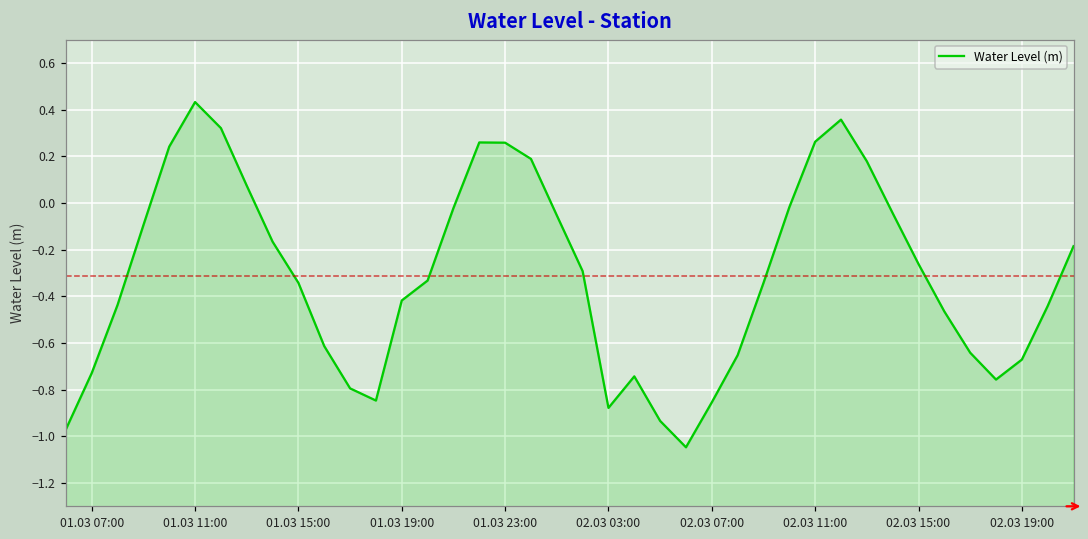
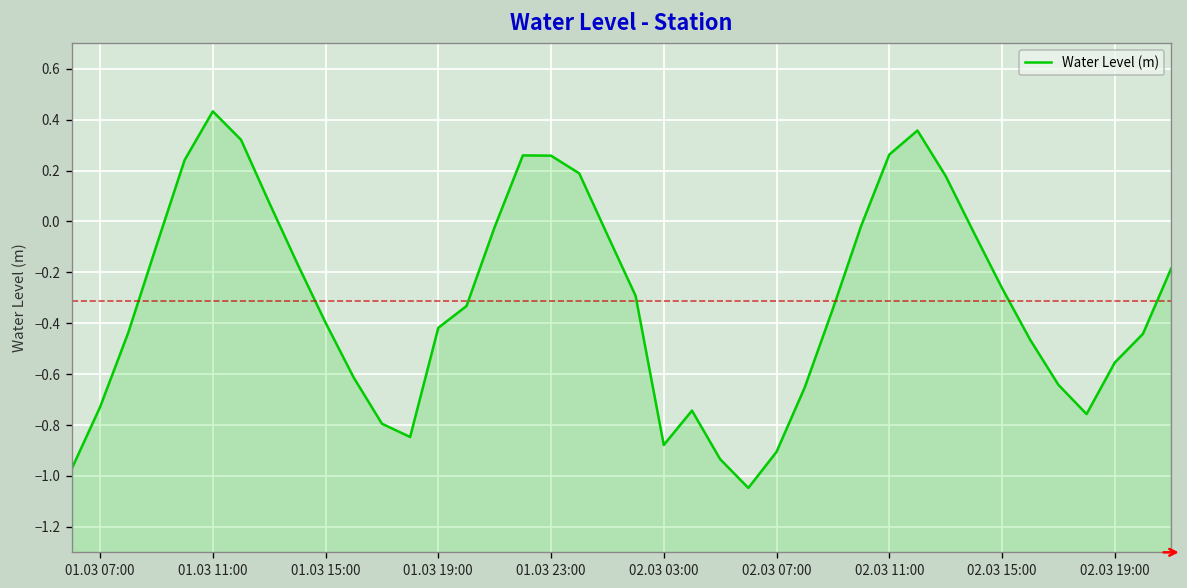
01.03 15:00: -0.34 -> -0.40
02.03 07:00: -0.85 -> -0.91
02.03 19:00: -0.67 -> -0.55
